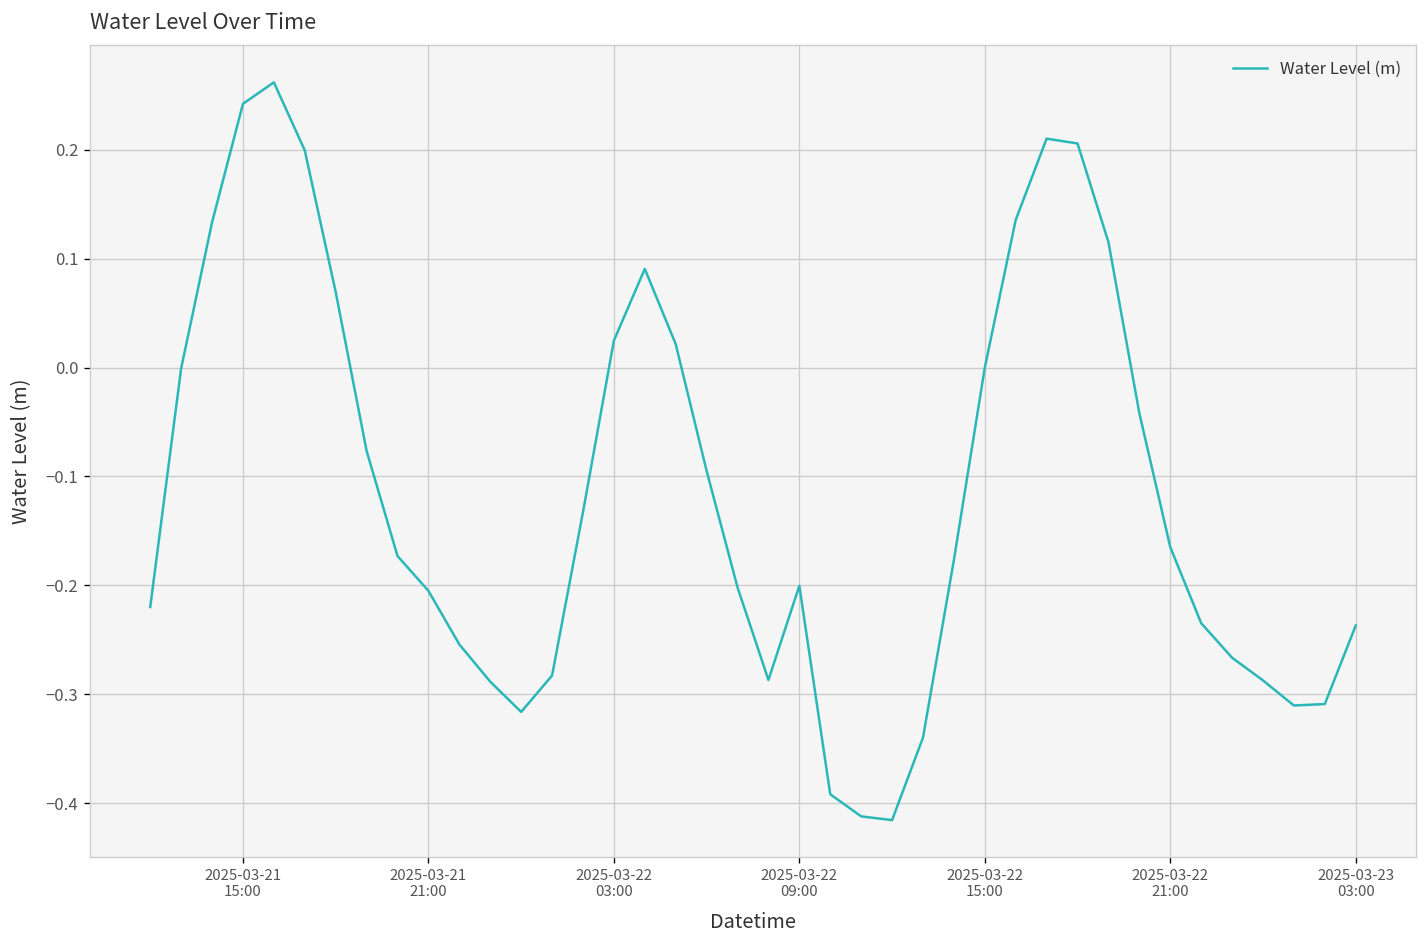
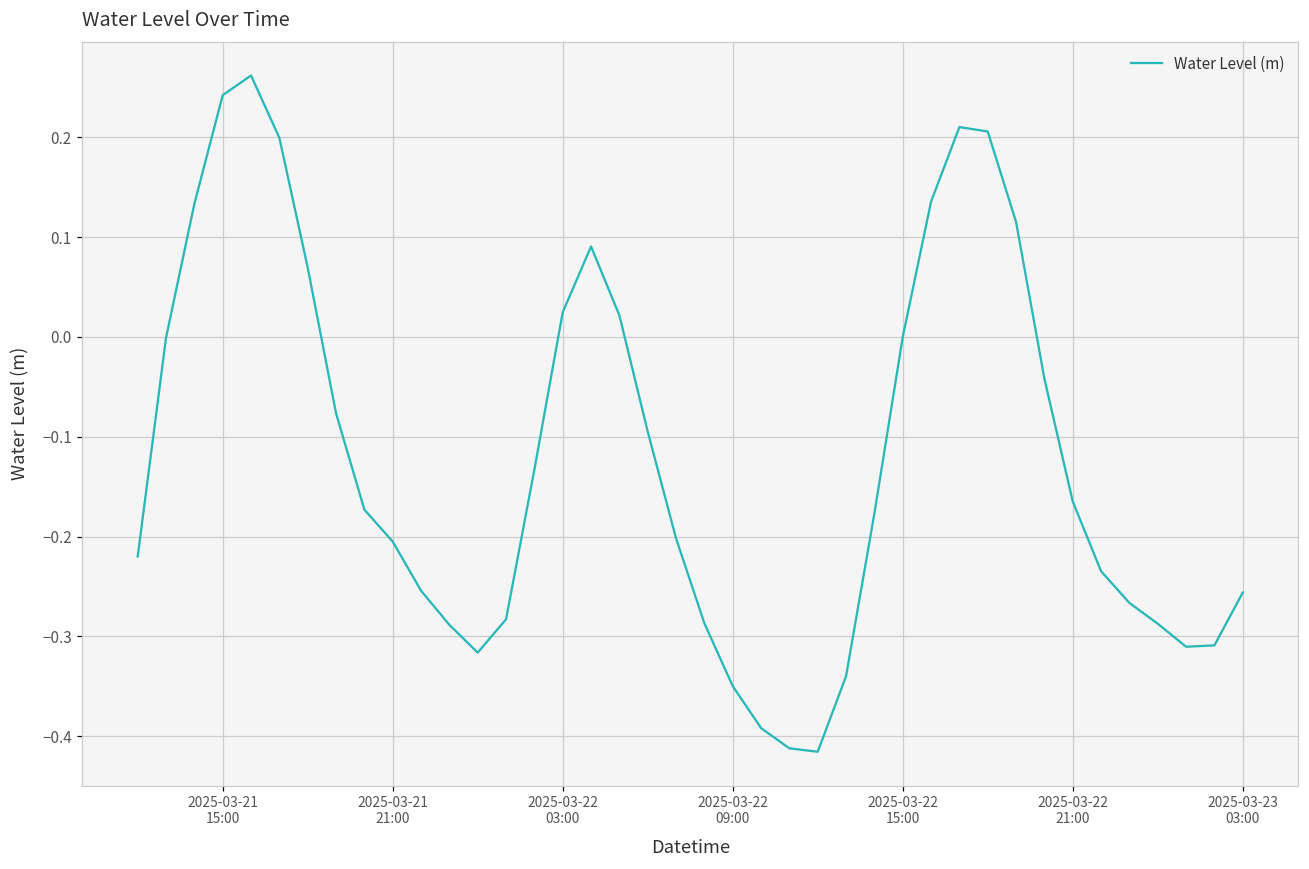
2025-03-22 09:00: -0.20 -> -0.35
2025-03-23 03:00: -0.24 -> -0.26
